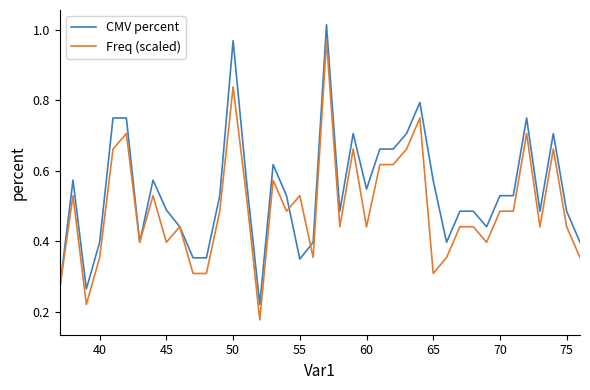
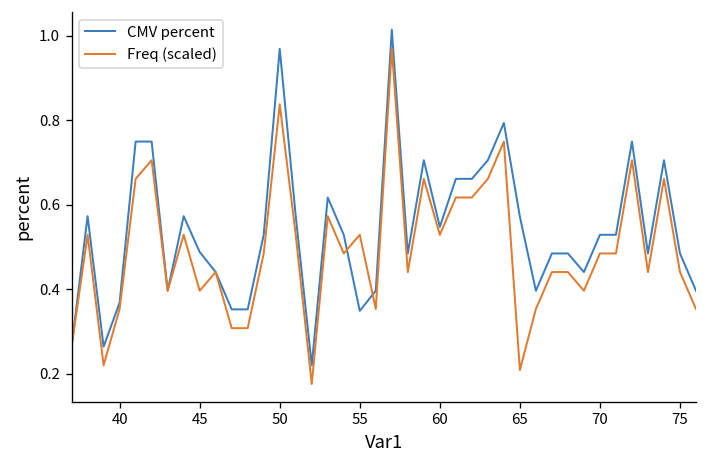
CMV percent, 40: 0.40 -> 0.37
Freq (scaled), 60: 0.44 -> 0.53
Freq (scaled), 65: 0.31 -> 0.21
